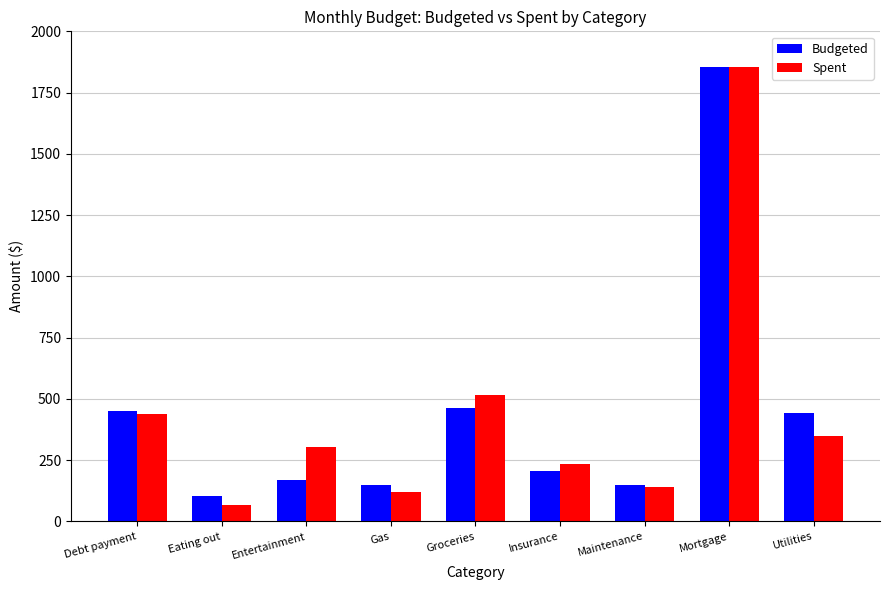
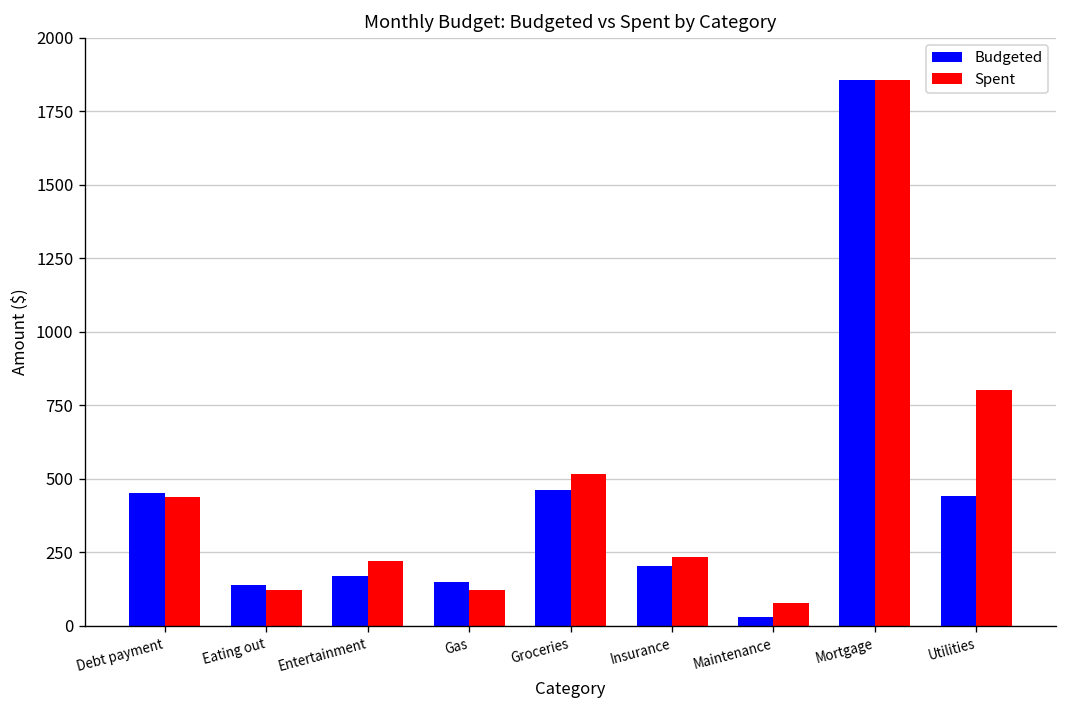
Budgeted, Eating out: 100 -> 140
Spent, Eating out: 70 -> 120
Spent, Entertainment: 300 -> 220
Budgeted, Maintenance: 150 -> 30
Spent, Maintenance: 140 -> 80
Spent, Utilities: 350 -> 800
